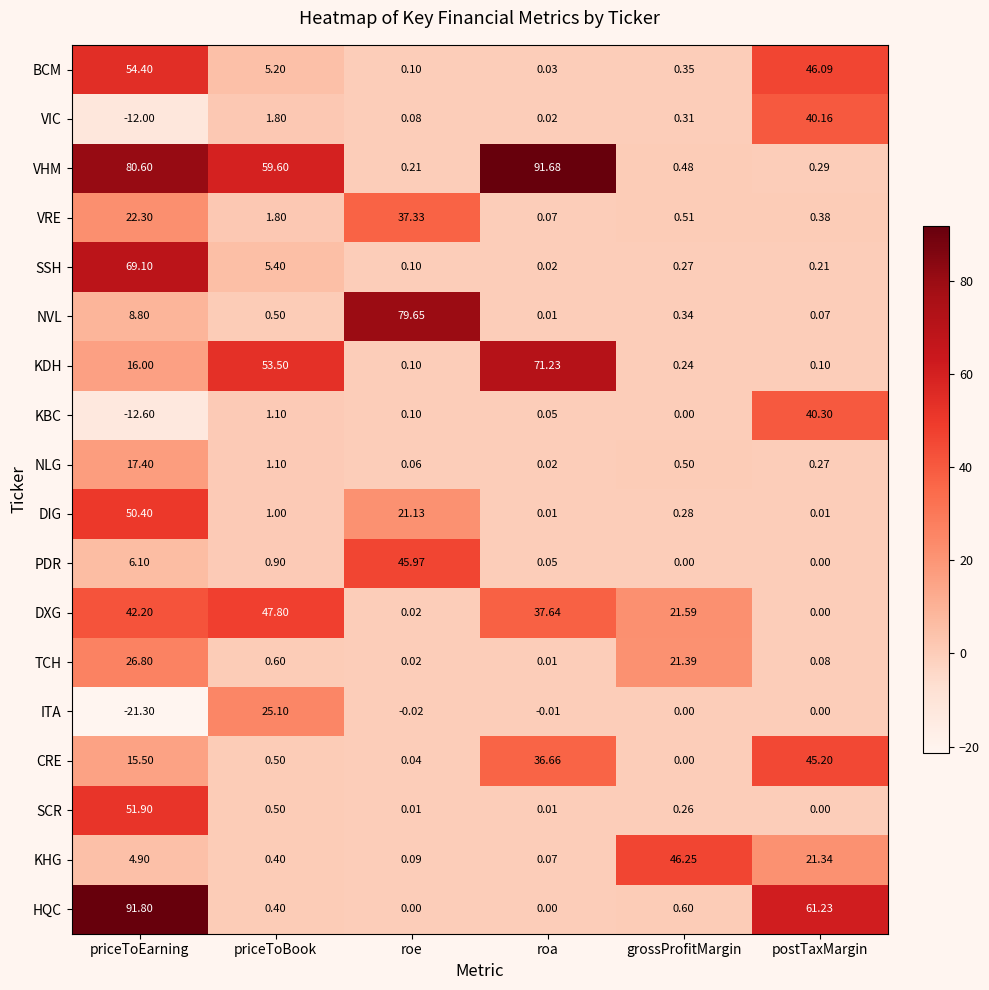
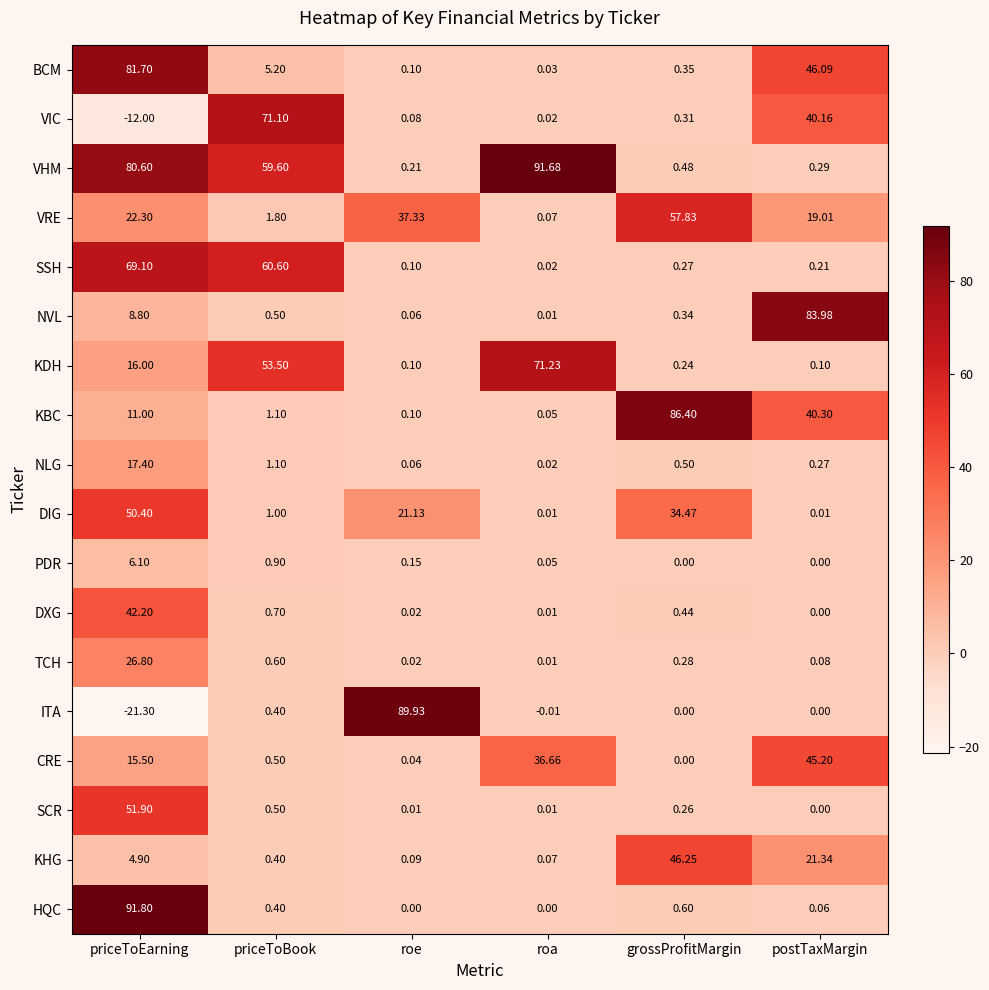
BCM, priceToEarning: 54.40 -> 81.70
VIC, priceToBook: 1.80 -> 71.10
VRE, grossProfitMargin: 0.51 -> 57.83
VRE, postTaxMargin: 0.38 -> 19.01
SSH, priceToBook: 5.40 -> 60.60
NVL, roe: 79.65 -> 0.06
NVL, postTaxMargin: 0.07 -> 83.98
KBC, priceToEarning: -12.60 -> 11.00
KBC, grossProfitMargin: 0.00 -> 86.40
DIG, grossProfitMargin: 0.28 -> 34.47
PDR, roe: 45.97 -> 0.15
DXG, priceToBook: 47.80 -> 0.70
DXG, roa: 37.64 -> 0.01
DXG, grossProfitMargin: 21.59 -> 0.44
TCH, grossProfitMargin: 21.39 -> 0.28
ITA, priceToBook: 25.10 -> 0.40
ITA, roe: -0.02 -> 89.93
HQC, postTaxMargin: 61.23 -> 0.06
